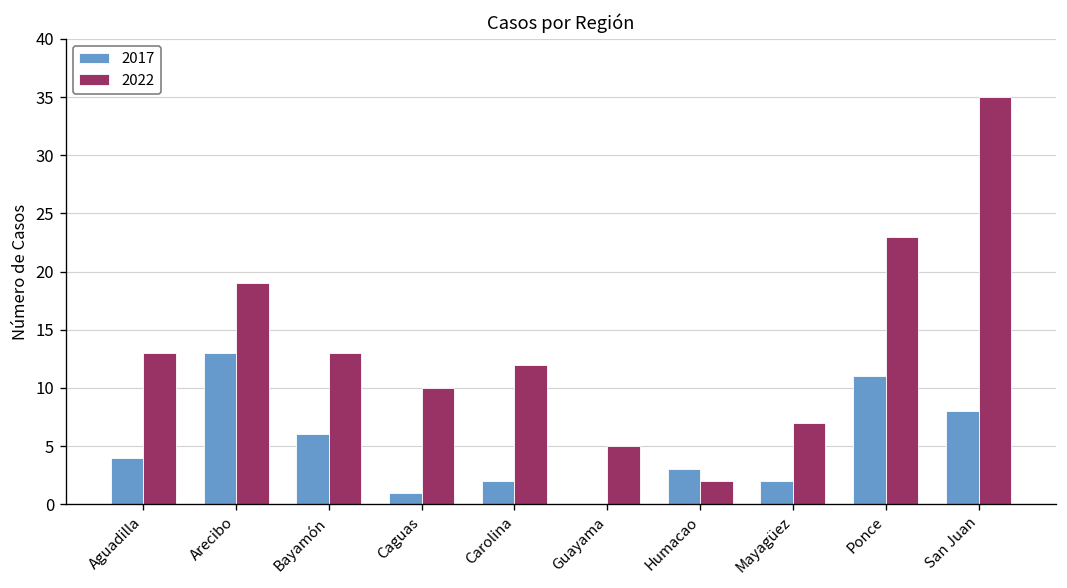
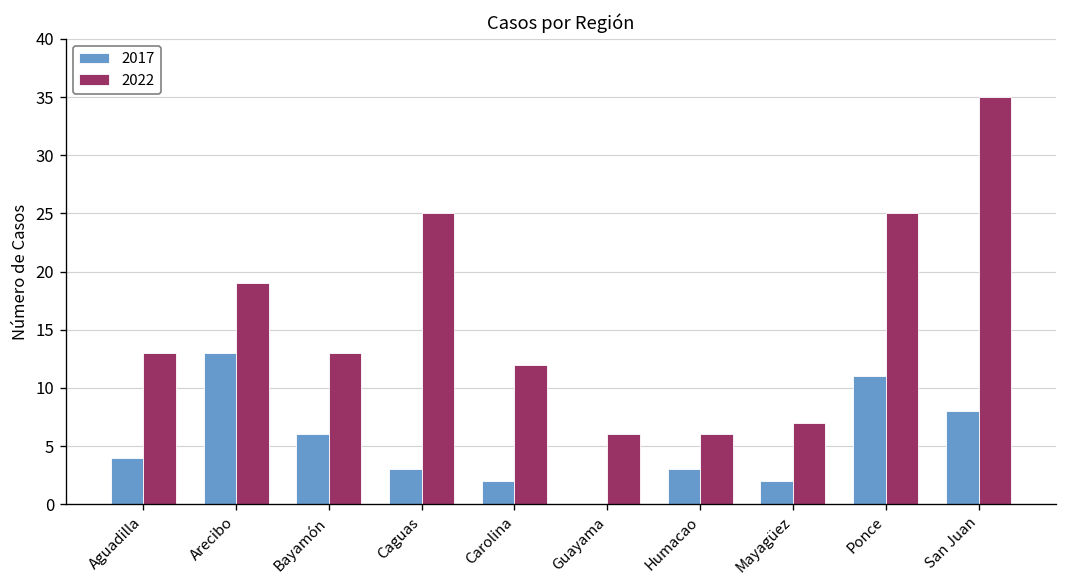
2017, Caguas: 1 -> 3
2022, Caguas: 10 -> 25
2022, Guayama: 5 -> 6
2022, Humacao: 2 -> 6
2022, Ponce: 23 -> 25
